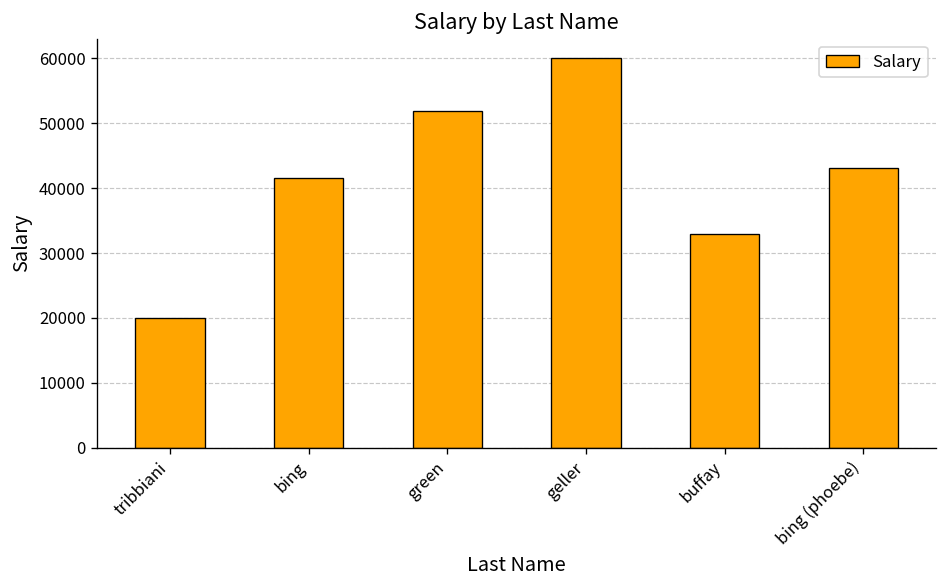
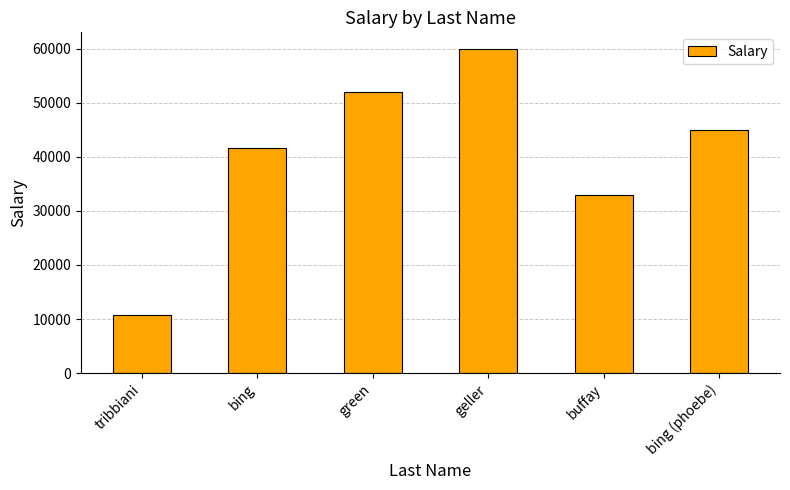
tribbiani: 20000 -> 11000
bing (phoebe): 43000 -> 45000
